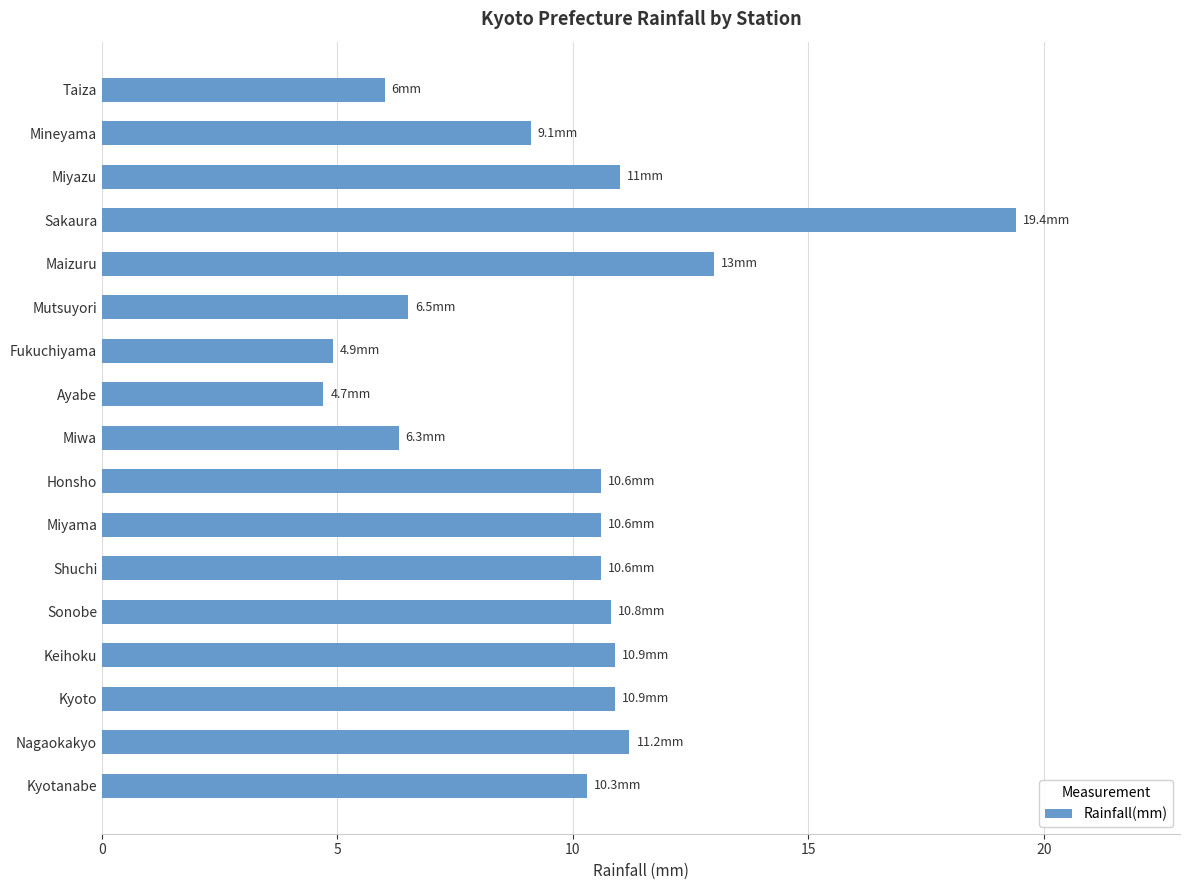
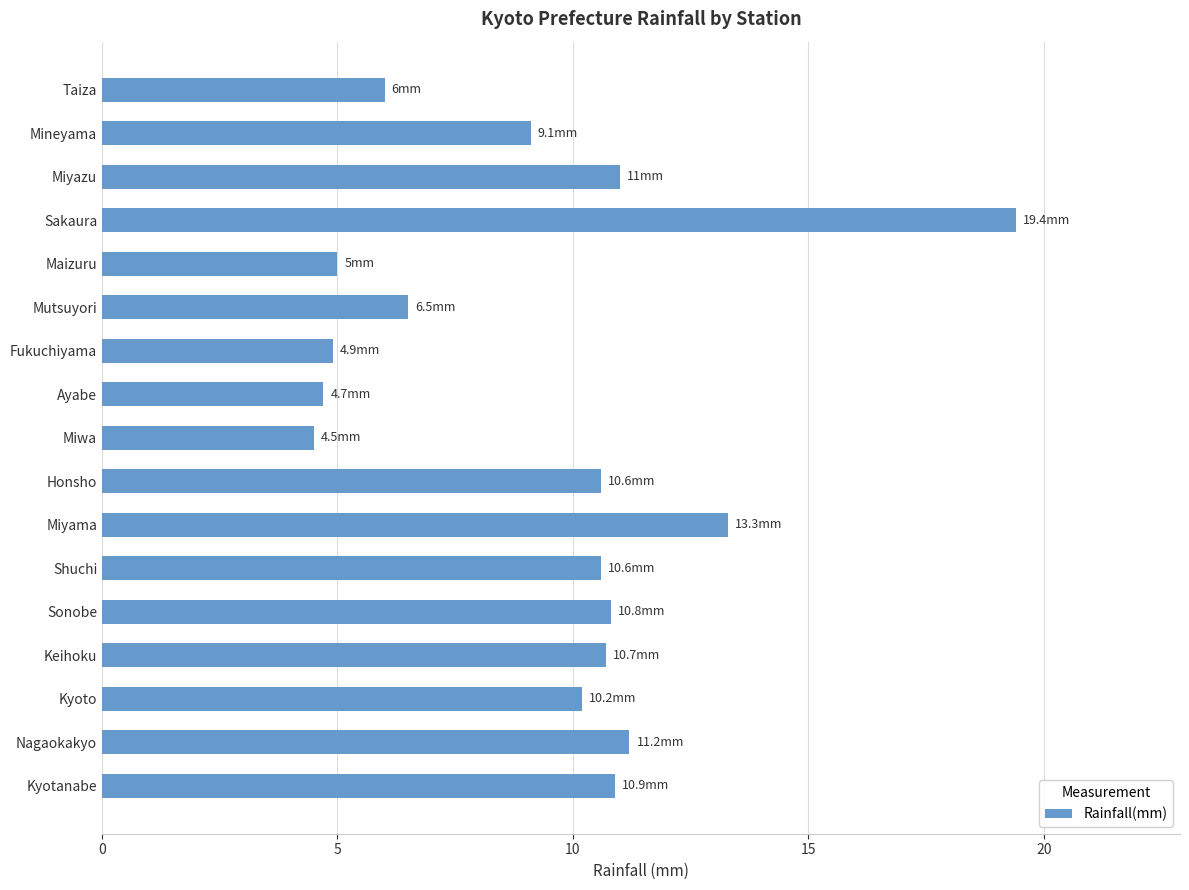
Maizuru: 13 -> 5
Miwa: 6.3 -> 4.5
Miyama: 10.6 -> 13.3
Keihoku: 10.9 -> 10.7
Kyoto: 10.9 -> 10.2
Kyotanabe: 10.3 -> 10.9
